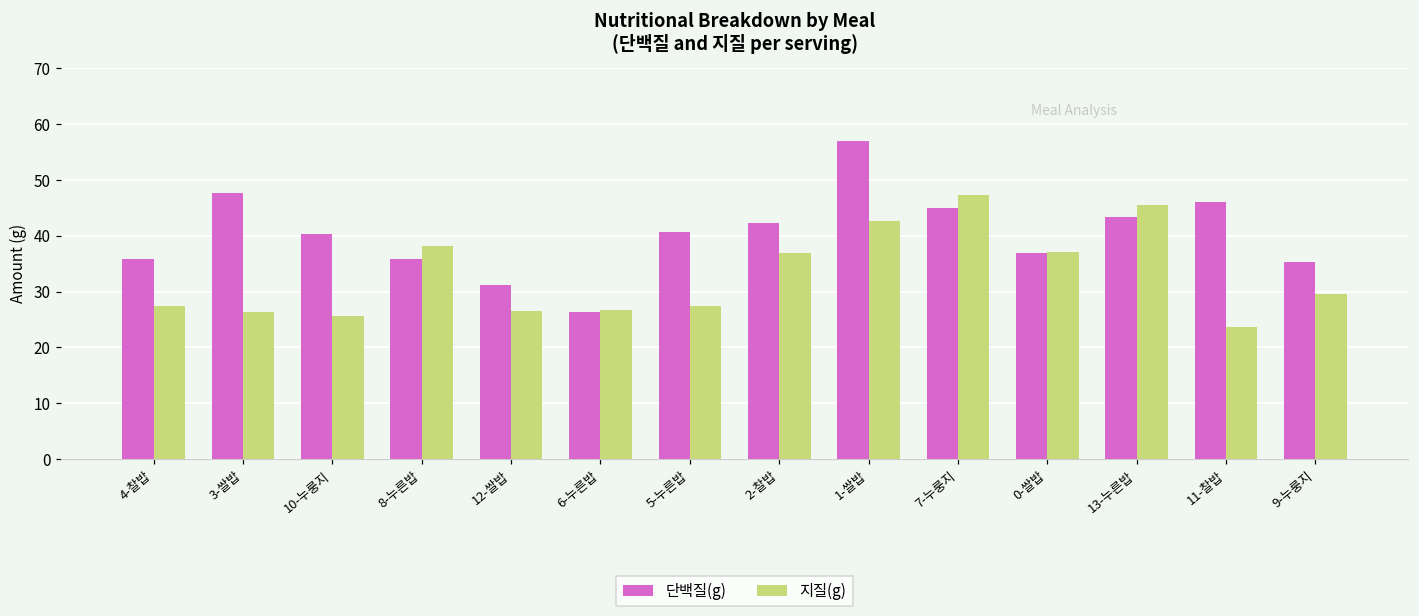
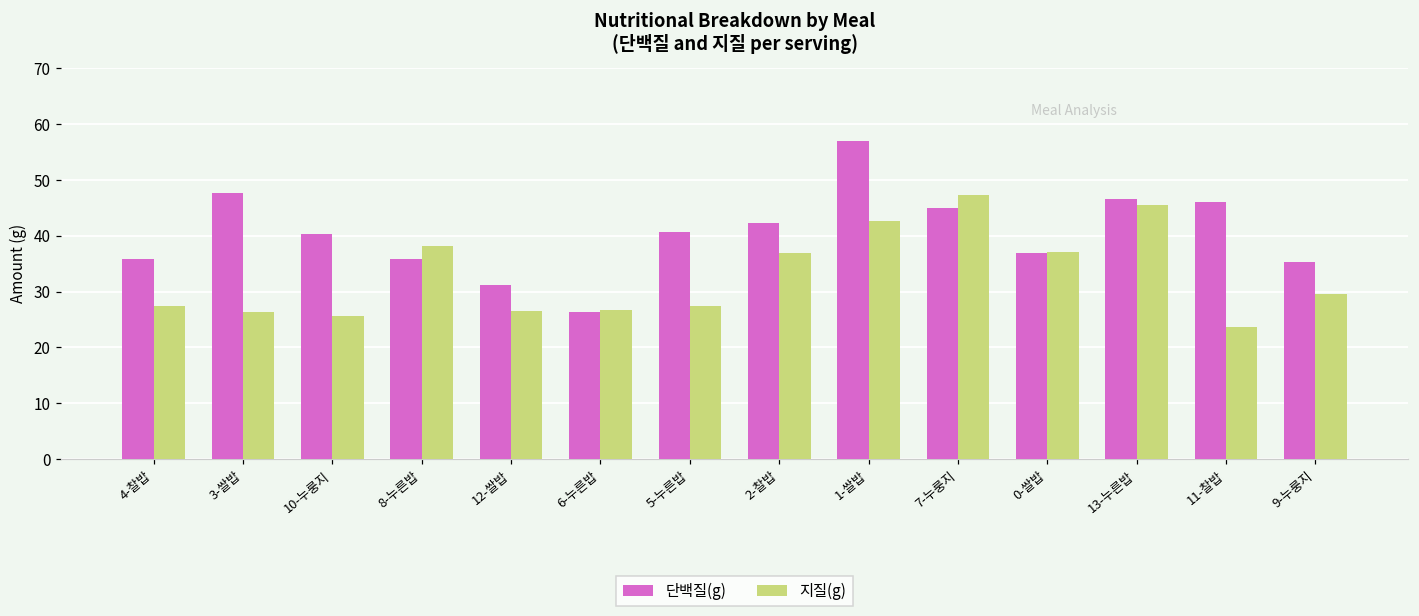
단백질(g), 13-누른밥: 43 -> 47
